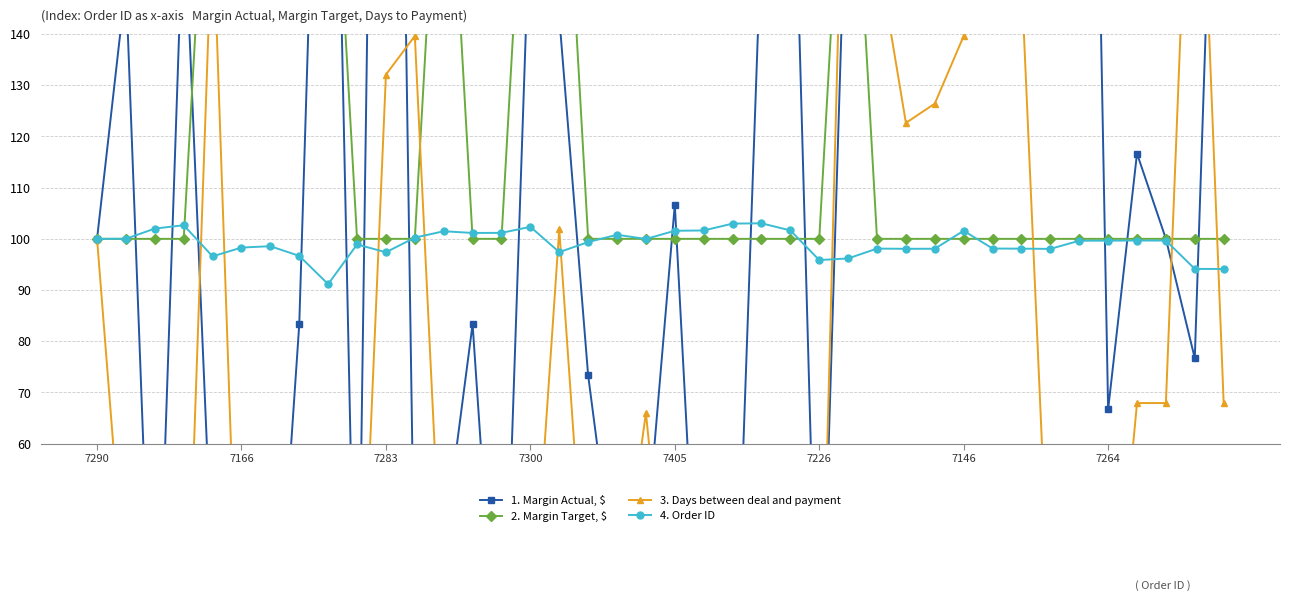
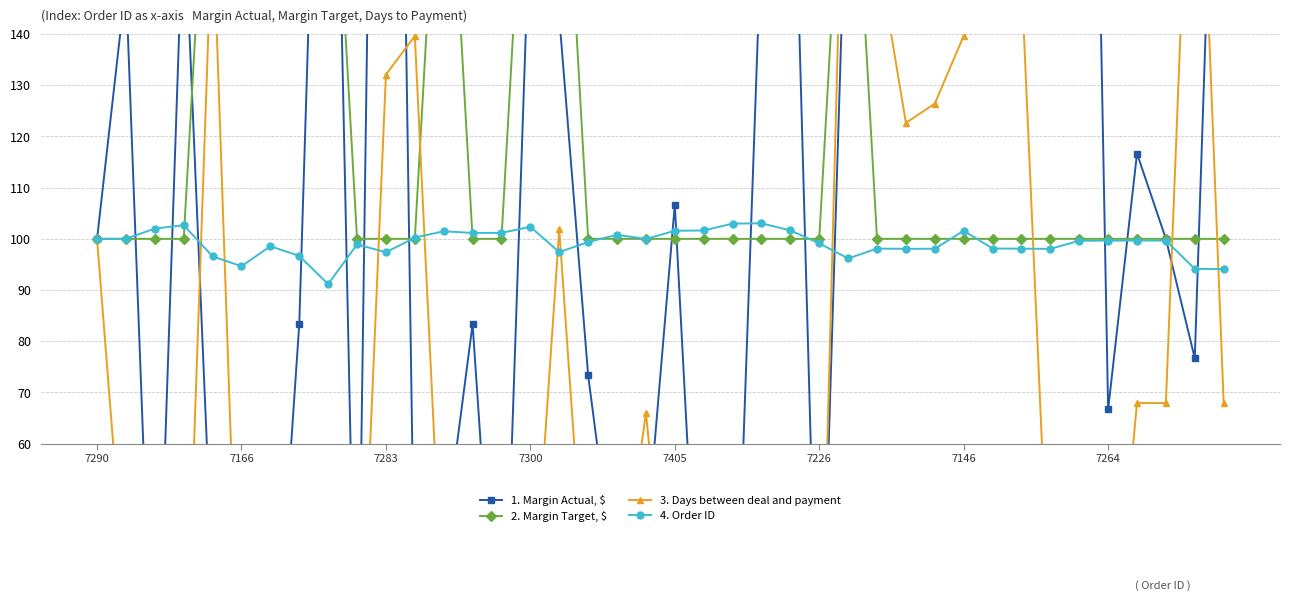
4. Order ID, 7166: 98 -> 95
4. Order ID, 7226: 96 -> 99
